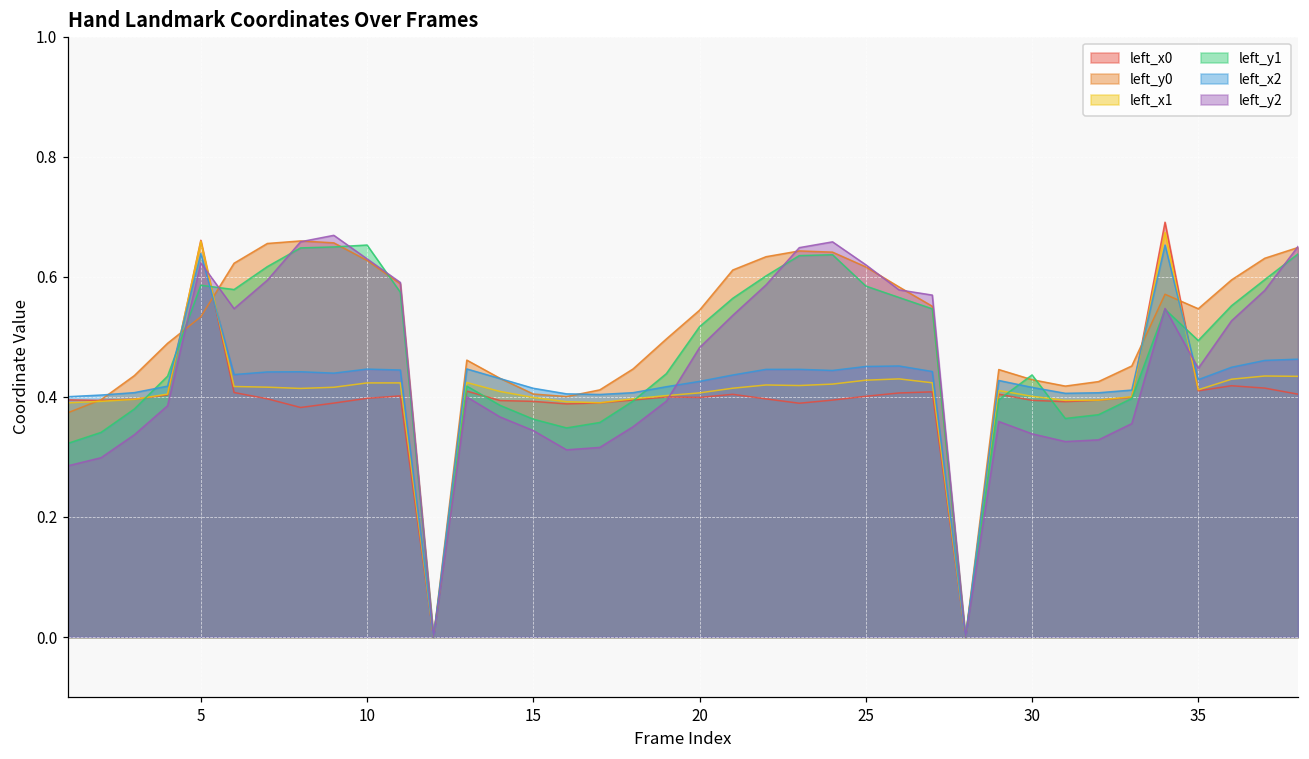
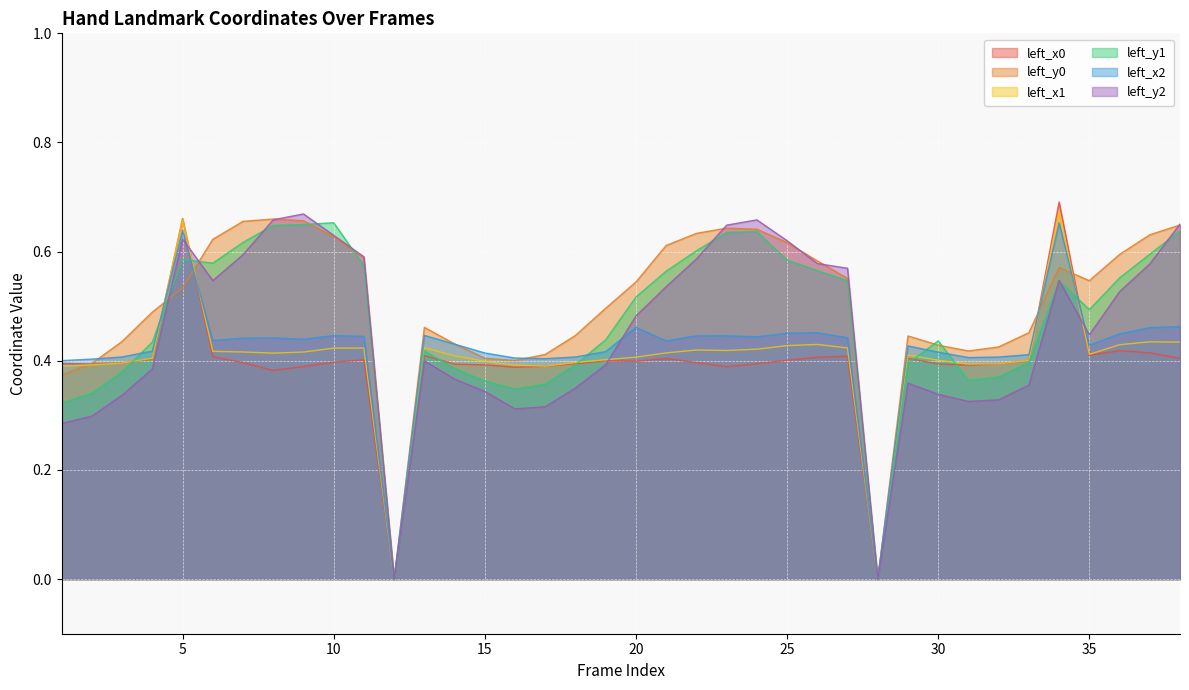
left_x2, 20: 0.43 -> 0.46
